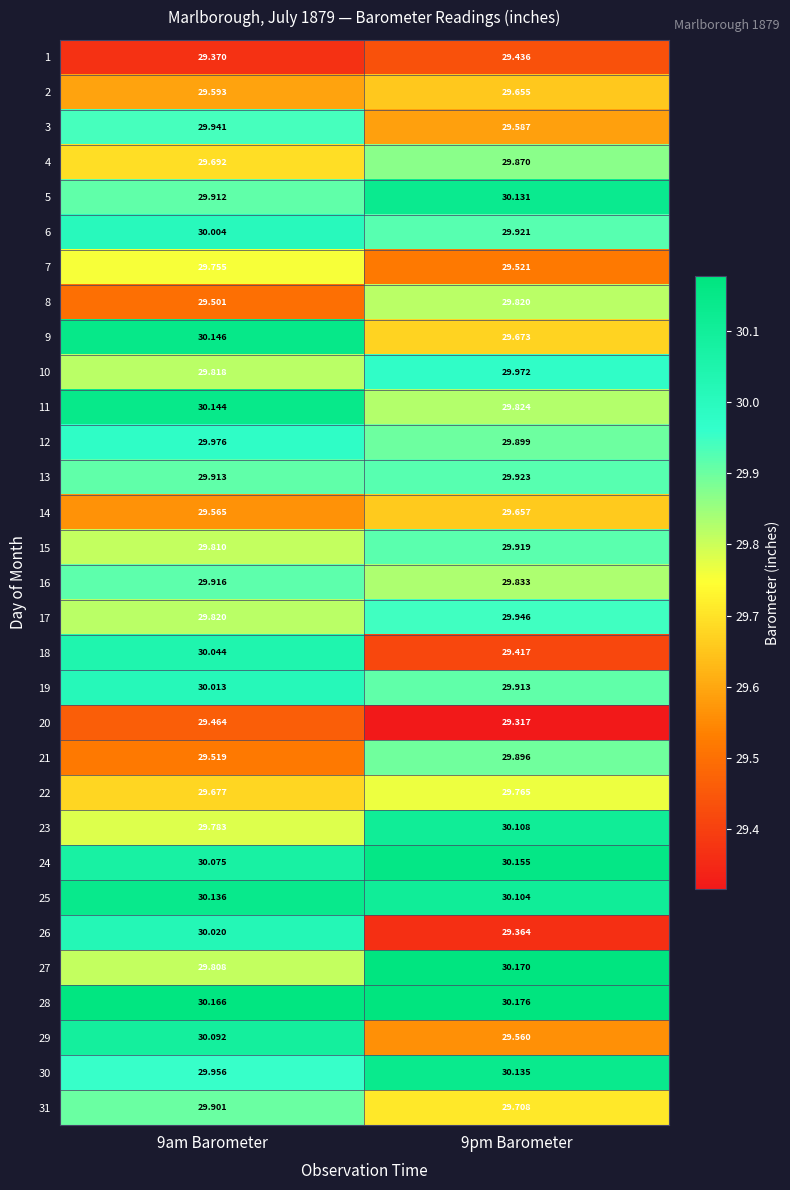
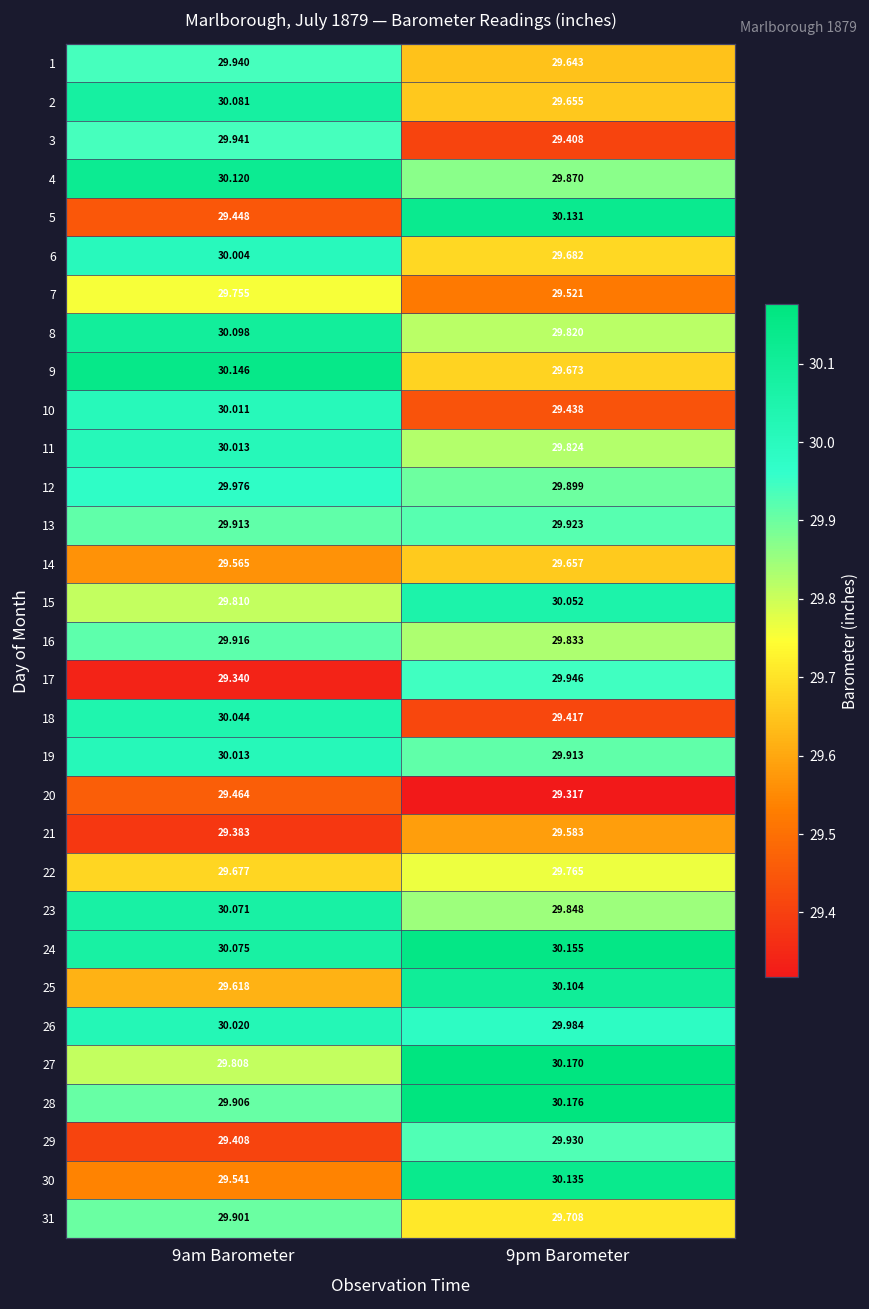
1, 9am Barometer: 29.370 -> 29.940
1, 9pm Barometer: 29.436 -> 29.643
2, 9am Barometer: 29.593 -> 30.081
3, 9pm Barometer: 29.587 -> 29.408
4, 9am Barometer: 29.692 -> 30.120
5, 9am Barometer: 29.912 -> 29.448
6, 9pm Barometer: 29.921 -> 29.682
8, 9am Barometer: 29.501 -> 30.098
10, 9am Barometer: 29.818 -> 30.011
10, 9pm Barometer: 29.972 -> 29.438
11, 9am Barometer: 30.144 -> 30.013
15, 9pm Barometer: 29.919 -> 30.052
17, 9am Barometer: 29.820 -> 29.340
21, 9am Barometer: 29.519 -> 29.383
21, 9pm Barometer: 29.896 -> 29.583
23, 9am Barometer: 29.783 -> 30.071
23, 9pm Barometer: 30.108 -> 29.848
25, 9am Barometer: 30.136 -> 29.618
26, 9pm Barometer: 29.364 -> 29.984
28, 9am Barometer: 30.166 -> 29.906
29, 9am Barometer: 30.092 -> 29.408
29, 9pm Barometer: 29.560 -> 29.930
30, 9am Barometer: 29.956 -> 29.541
